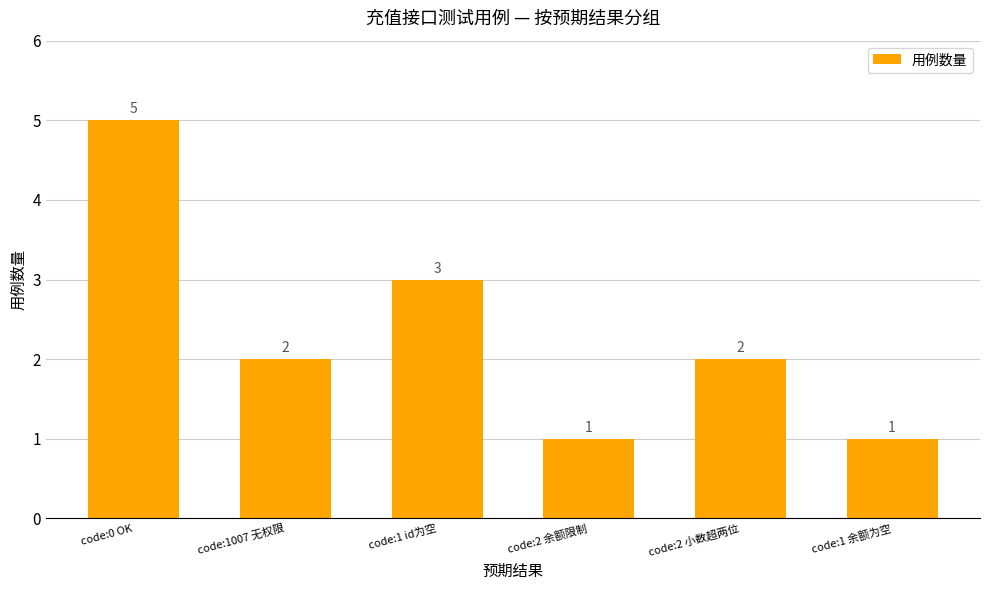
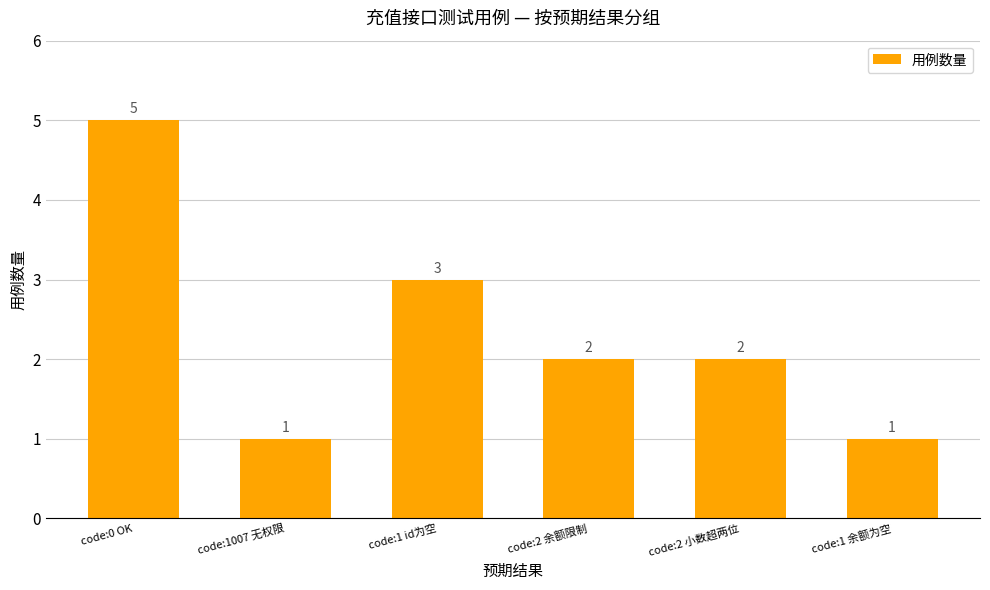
code:1007 无权限: 2 -> 1
code:2 余额限制: 1 -> 2
